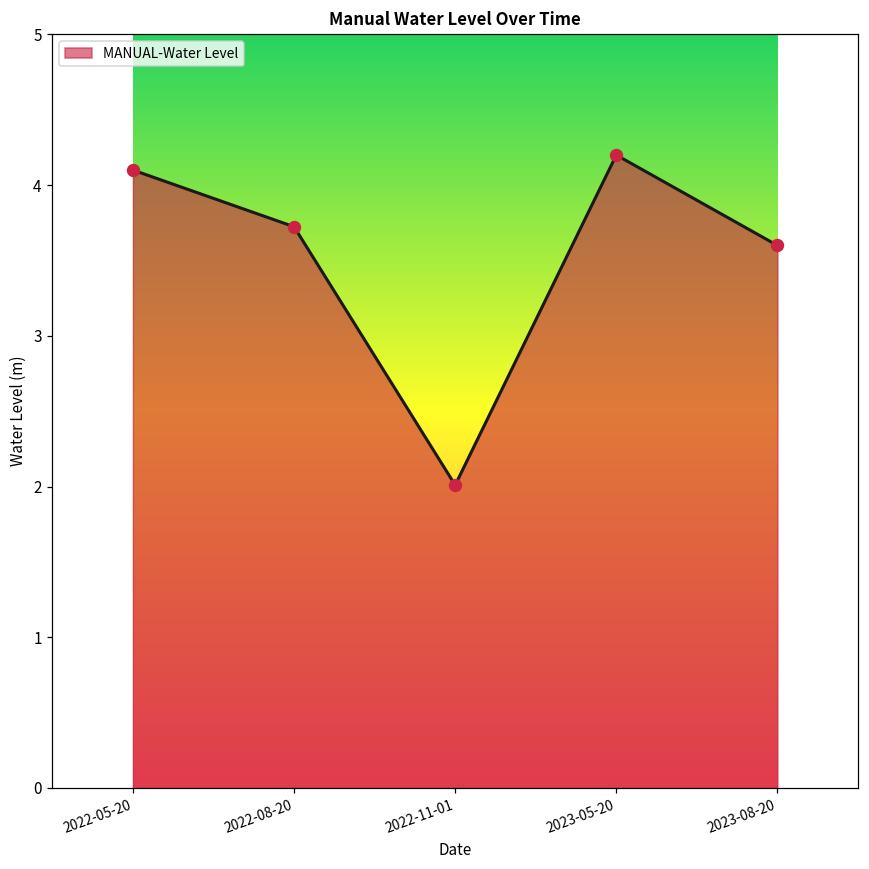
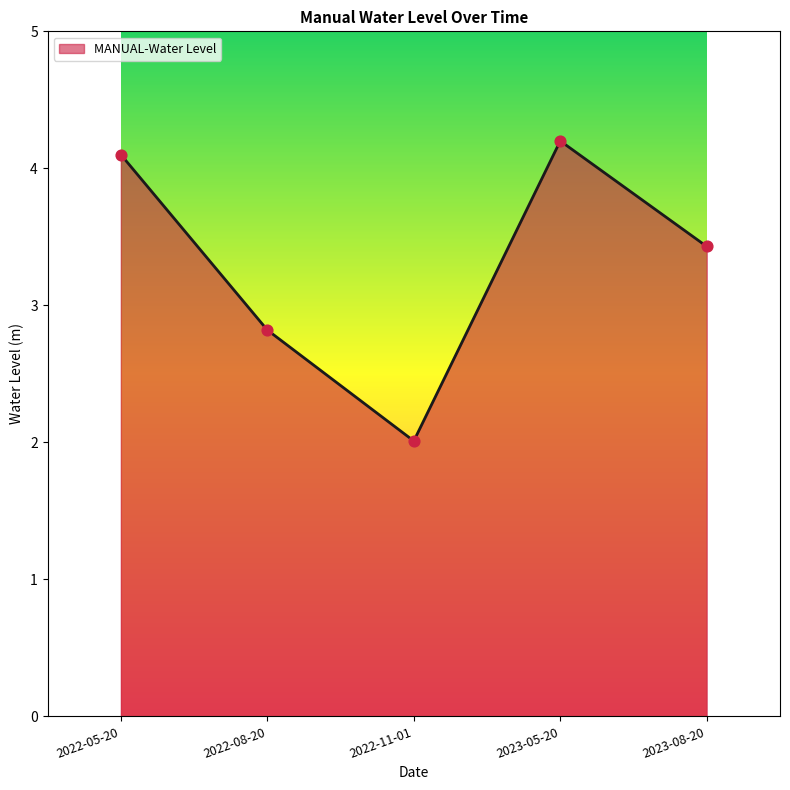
2022-08-20: 3.72 -> 2.82
2023-08-20: 3.60 -> 3.43
